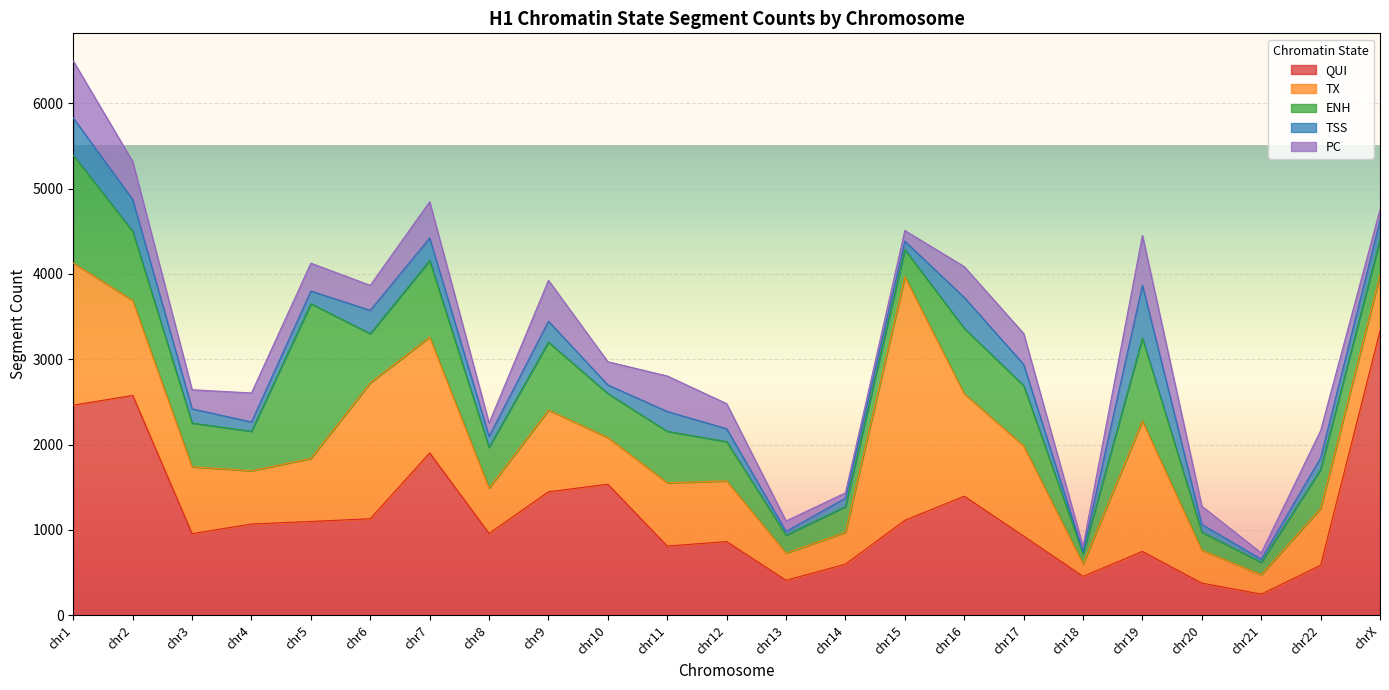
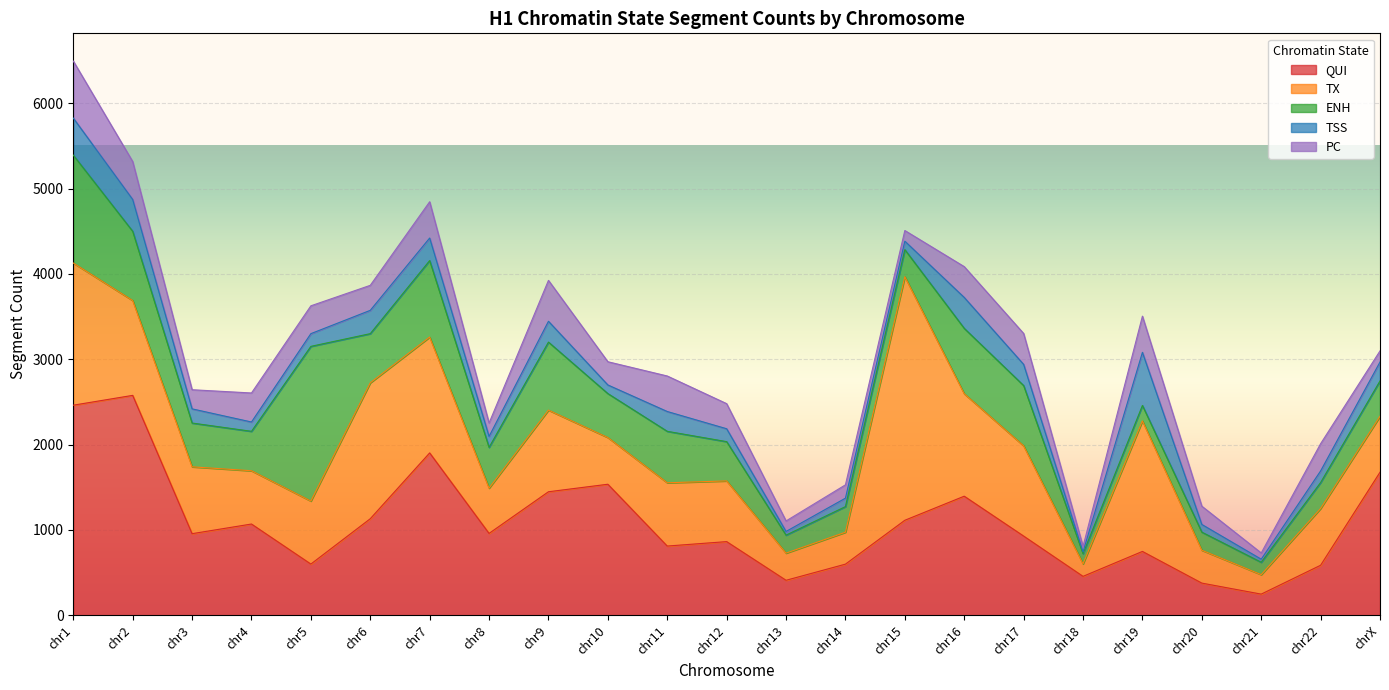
QUI, chr5: 1100 -> 600
PC, chr14: 100 -> 200
ENH, chr19: 1000 -> 200
PC, chr19: 600 -> 400
ENH, chr22: 500 -> 300
QUI, chrX: 3300 -> 1700
